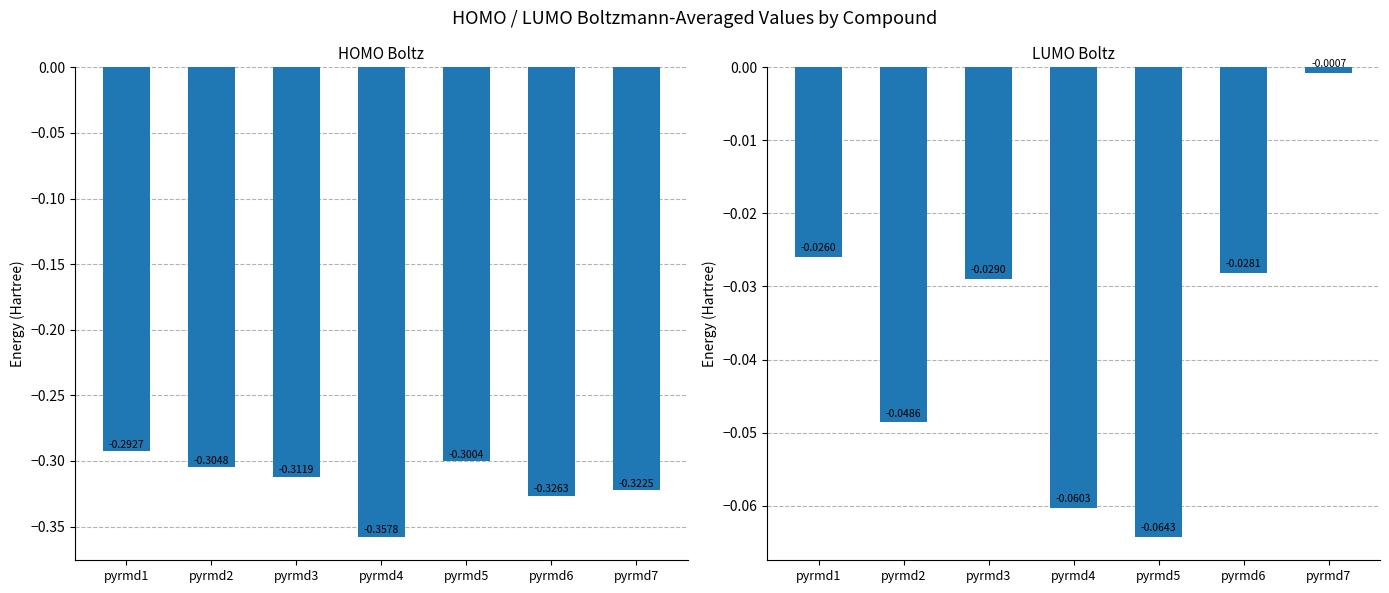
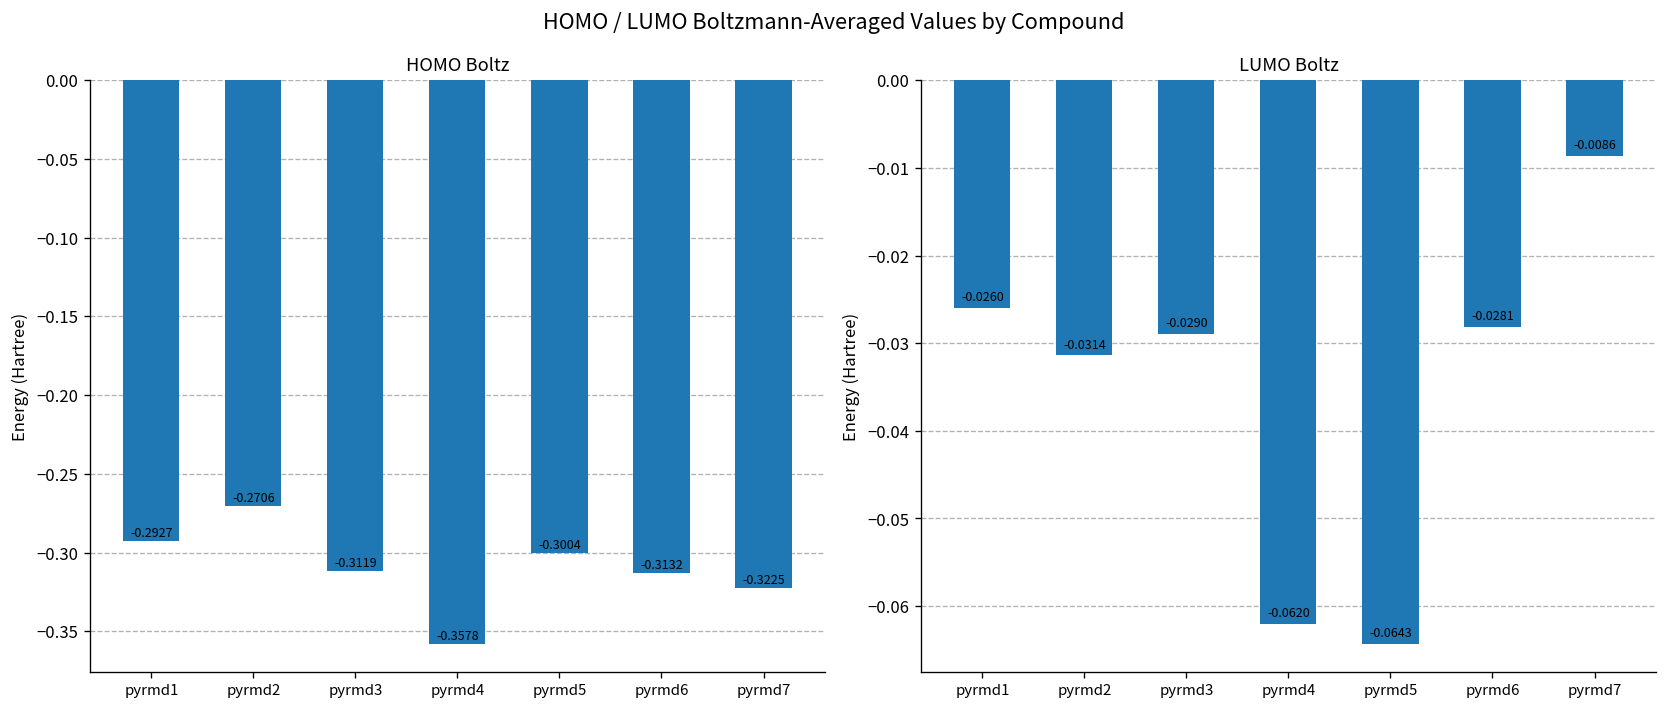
HOMO Boltz, pyrmd2: -0.3048 -> -0.2706
HOMO Boltz, pyrmd6: -0.3263 -> -0.3132
LUMO Boltz, pyrmd2: -0.0486 -> -0.0314
LUMO Boltz, pyrmd4: -0.0603 -> -0.0620
LUMO Boltz, pyrmd7: -0.0007 -> -0.0086
